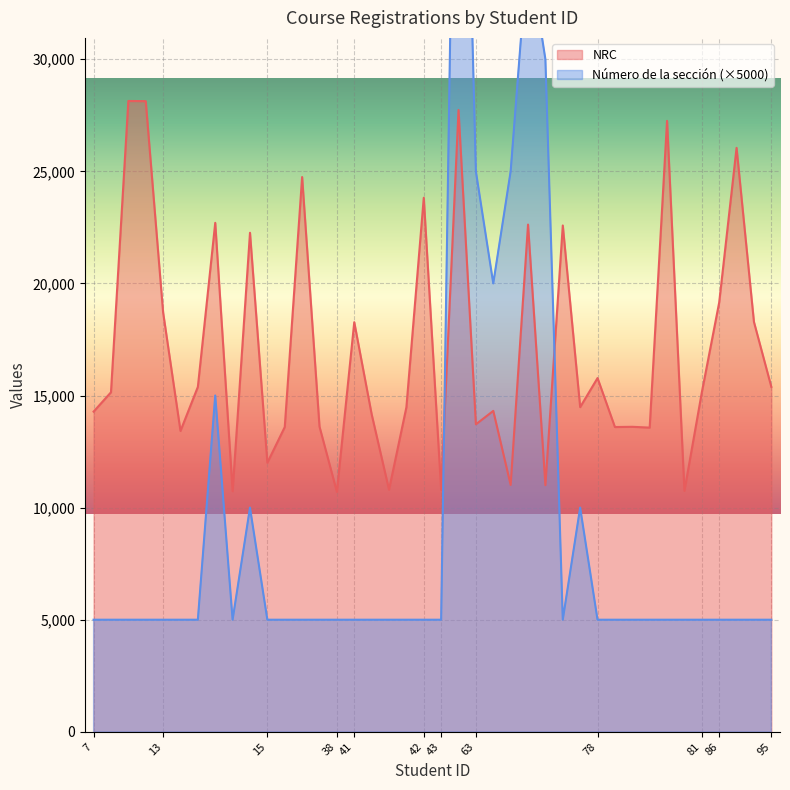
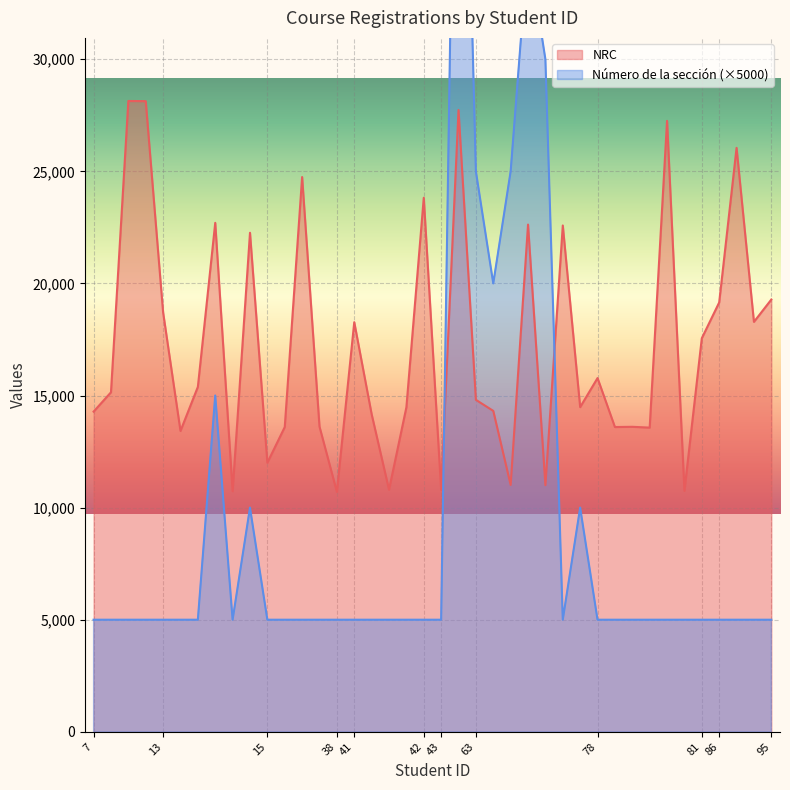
NRC, 63: 13,700 -> 14,800
NRC, 81: 15,100 -> 17,600
NRC, 95: 15,400 -> 19,300
